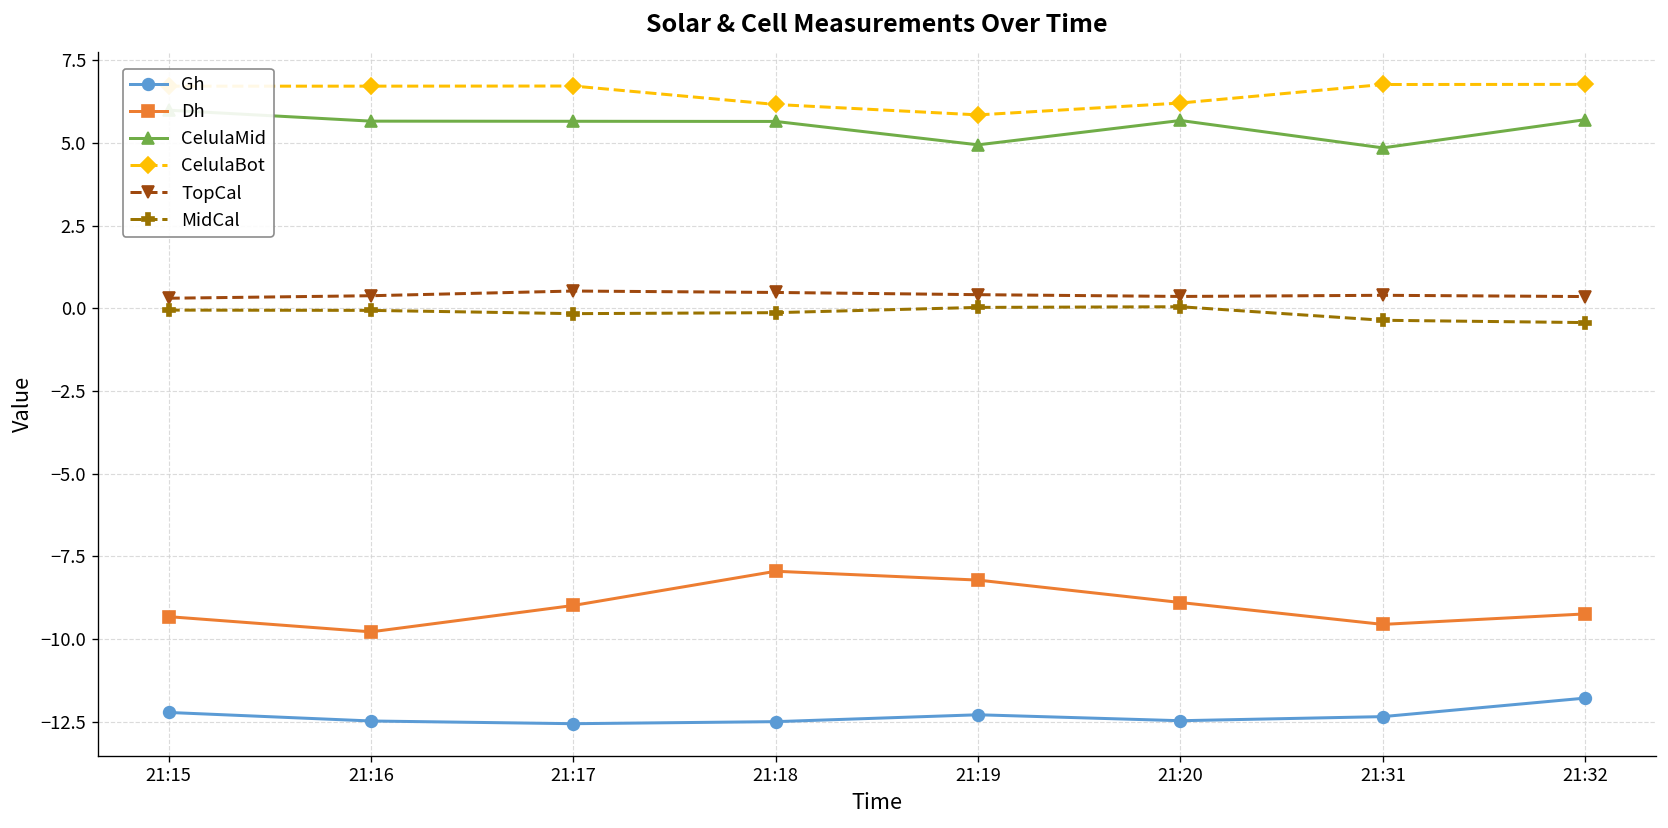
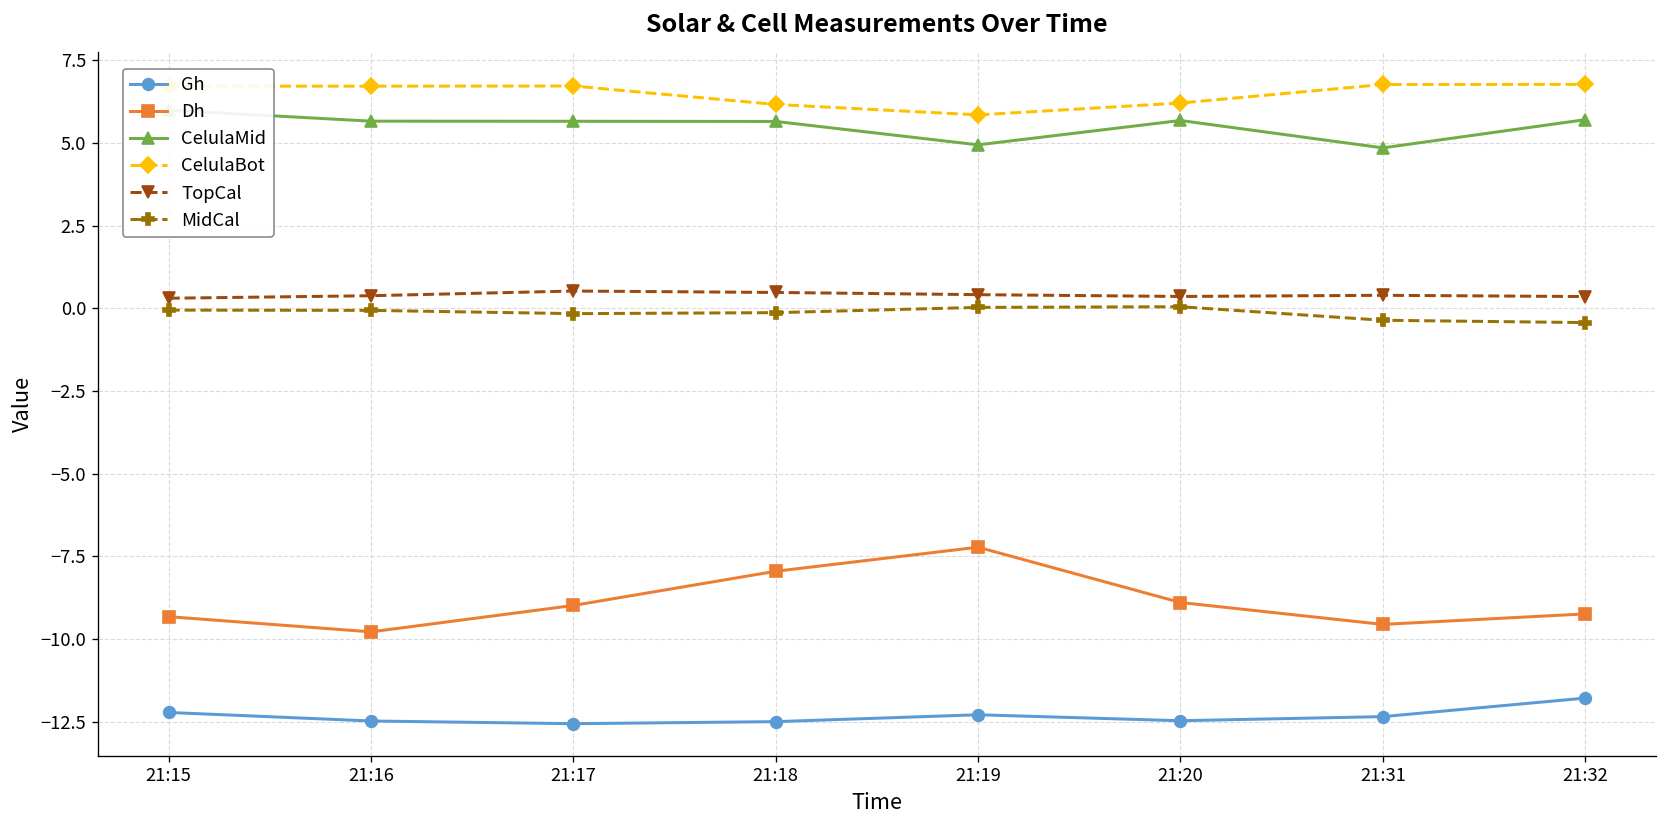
Dh, 21:19: -8.2 -> -7.2
